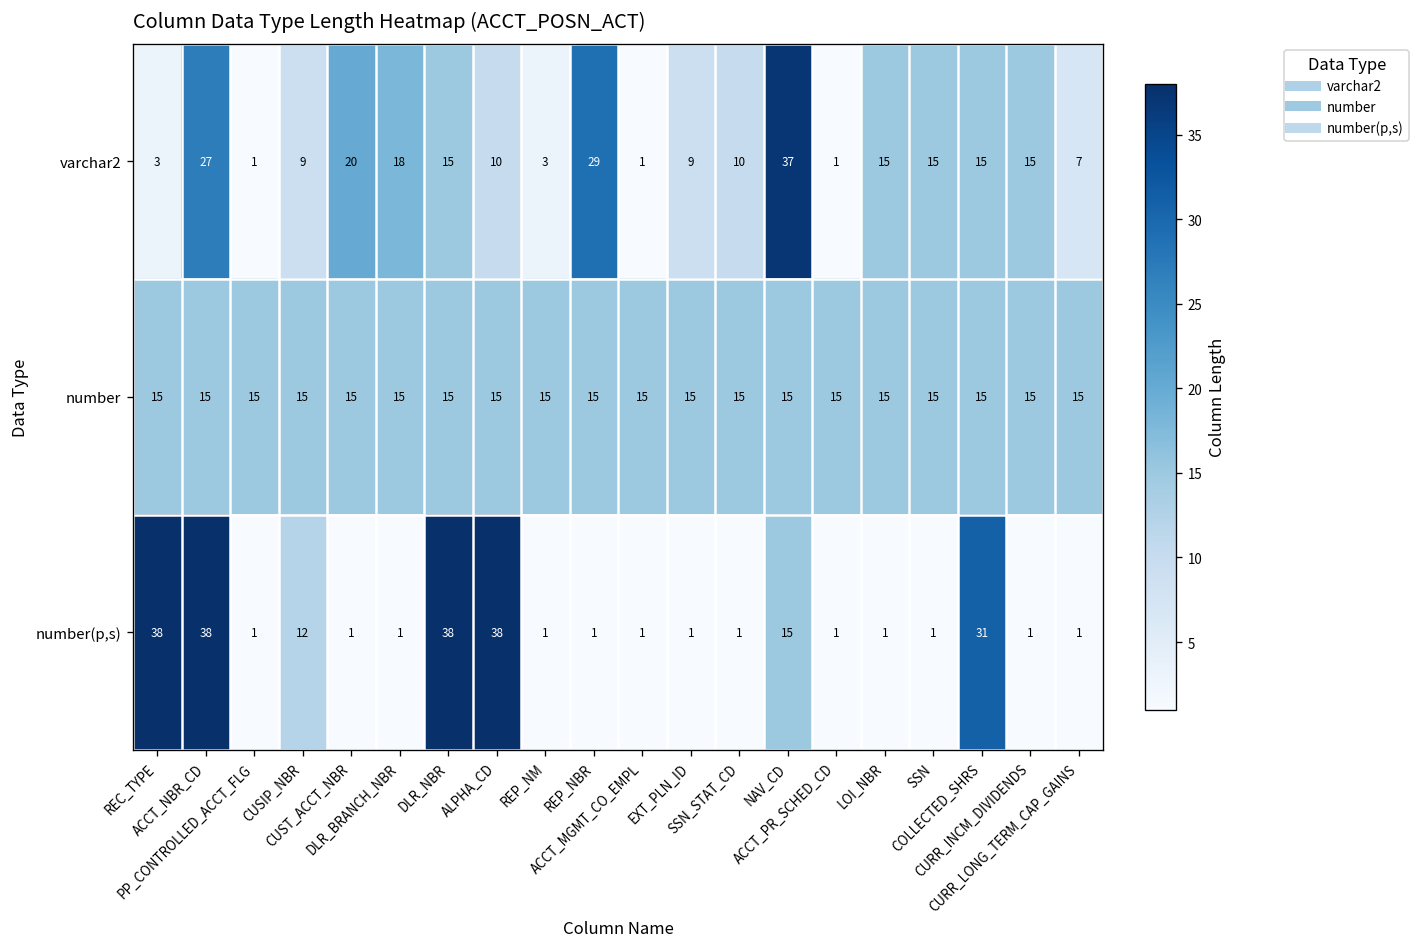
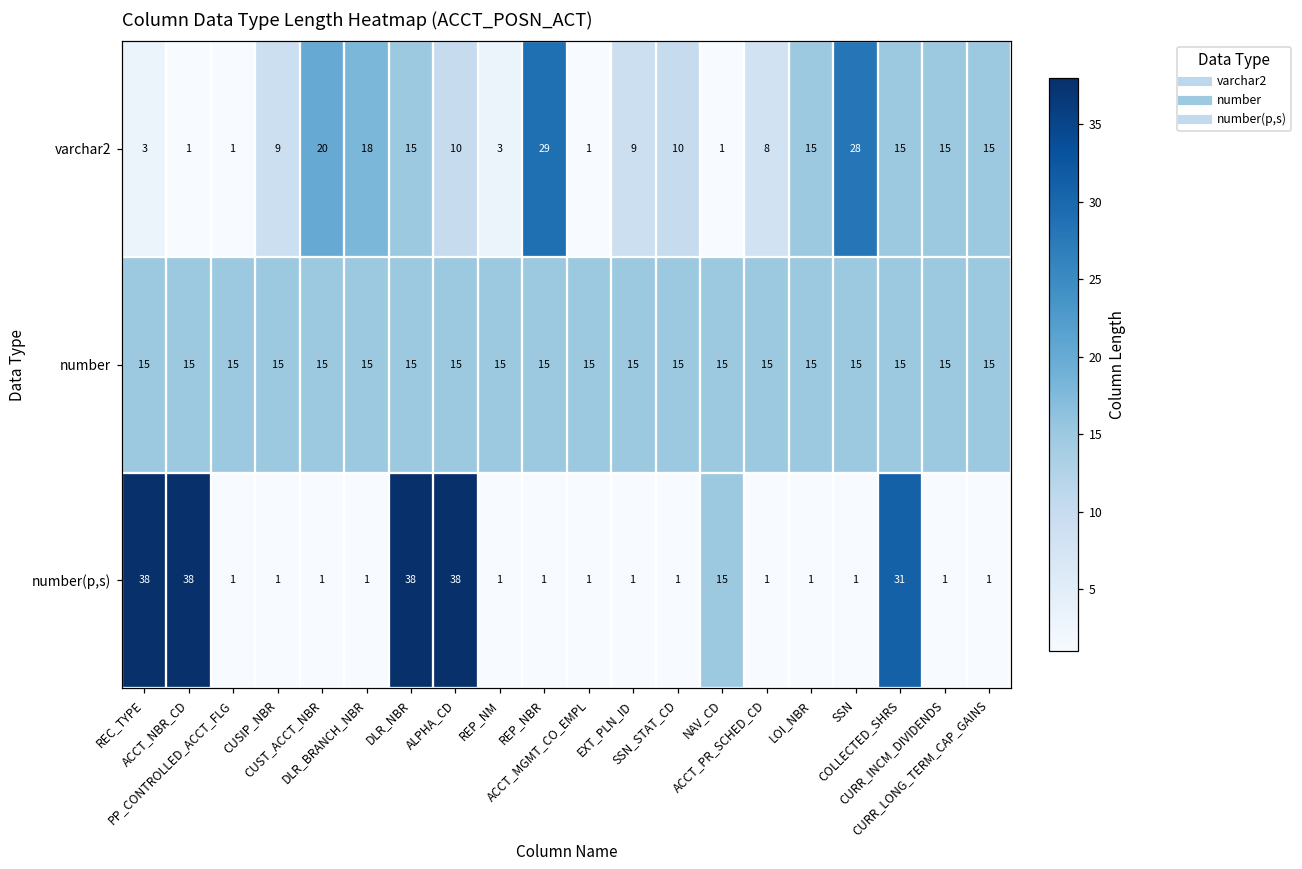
varchar2, ACCT_NBR_CD: 27 -> 1
varchar2, NAV_CD: 37 -> 1
varchar2, ACCT_PR_SCHED_CD: 1 -> 8
varchar2, SSN: 15 -> 28
varchar2, CURR_LONG_TERM_CAP_GAINS: 7 -> 15
number(p,s), CUSIP_NBR: 12 -> 1
